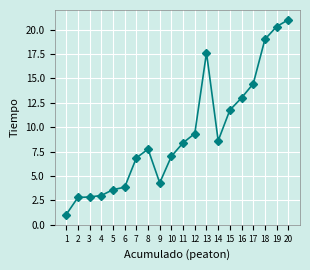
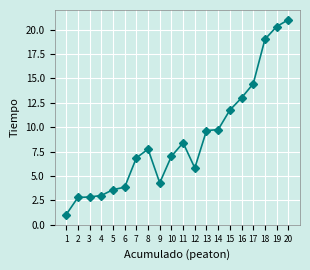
12: 9 -> 6
13: 18 -> 10
14: 9 -> 10
